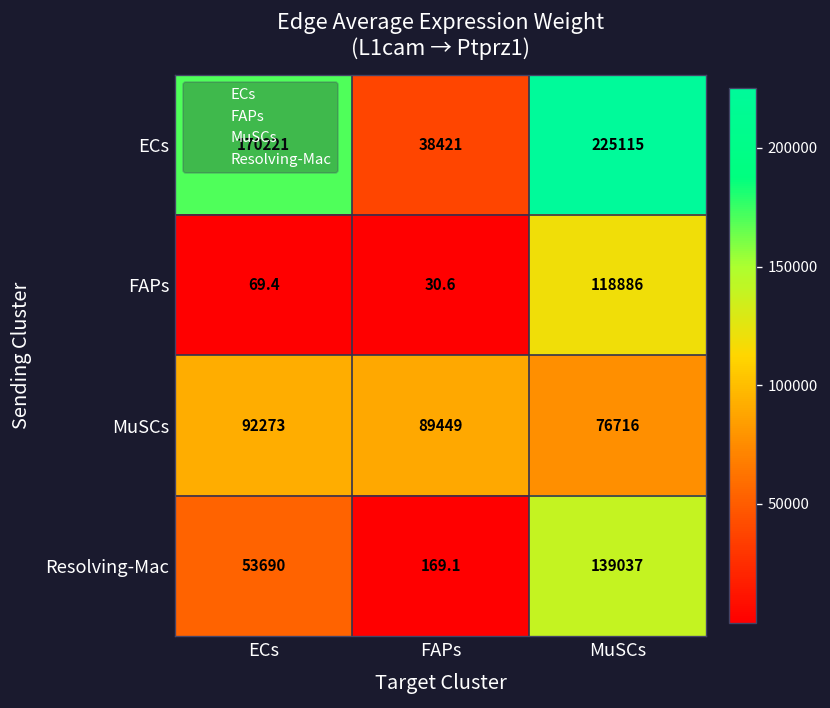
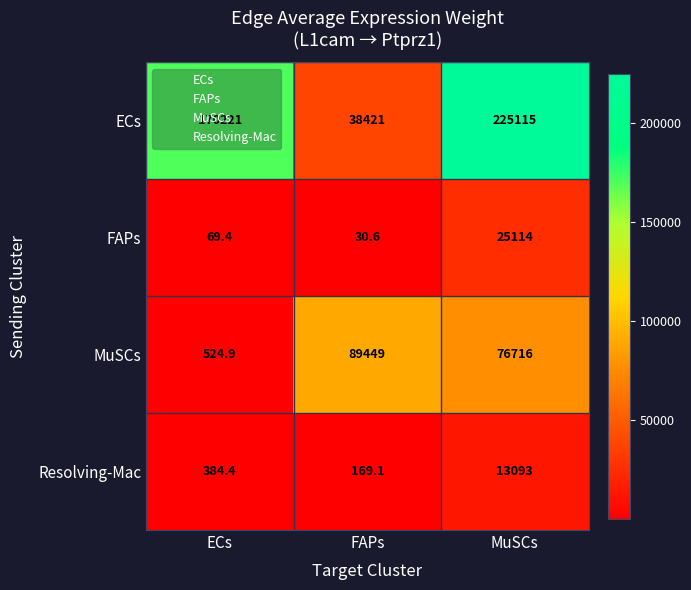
FAPs, MuSCs: 118886 -> 25114
MuSCs, ECs: 92273 -> 524.9
Resolving-Mac, ECs: 53690 -> 384.4
Resolving-Mac, MuSCs: 139037 -> 13093
